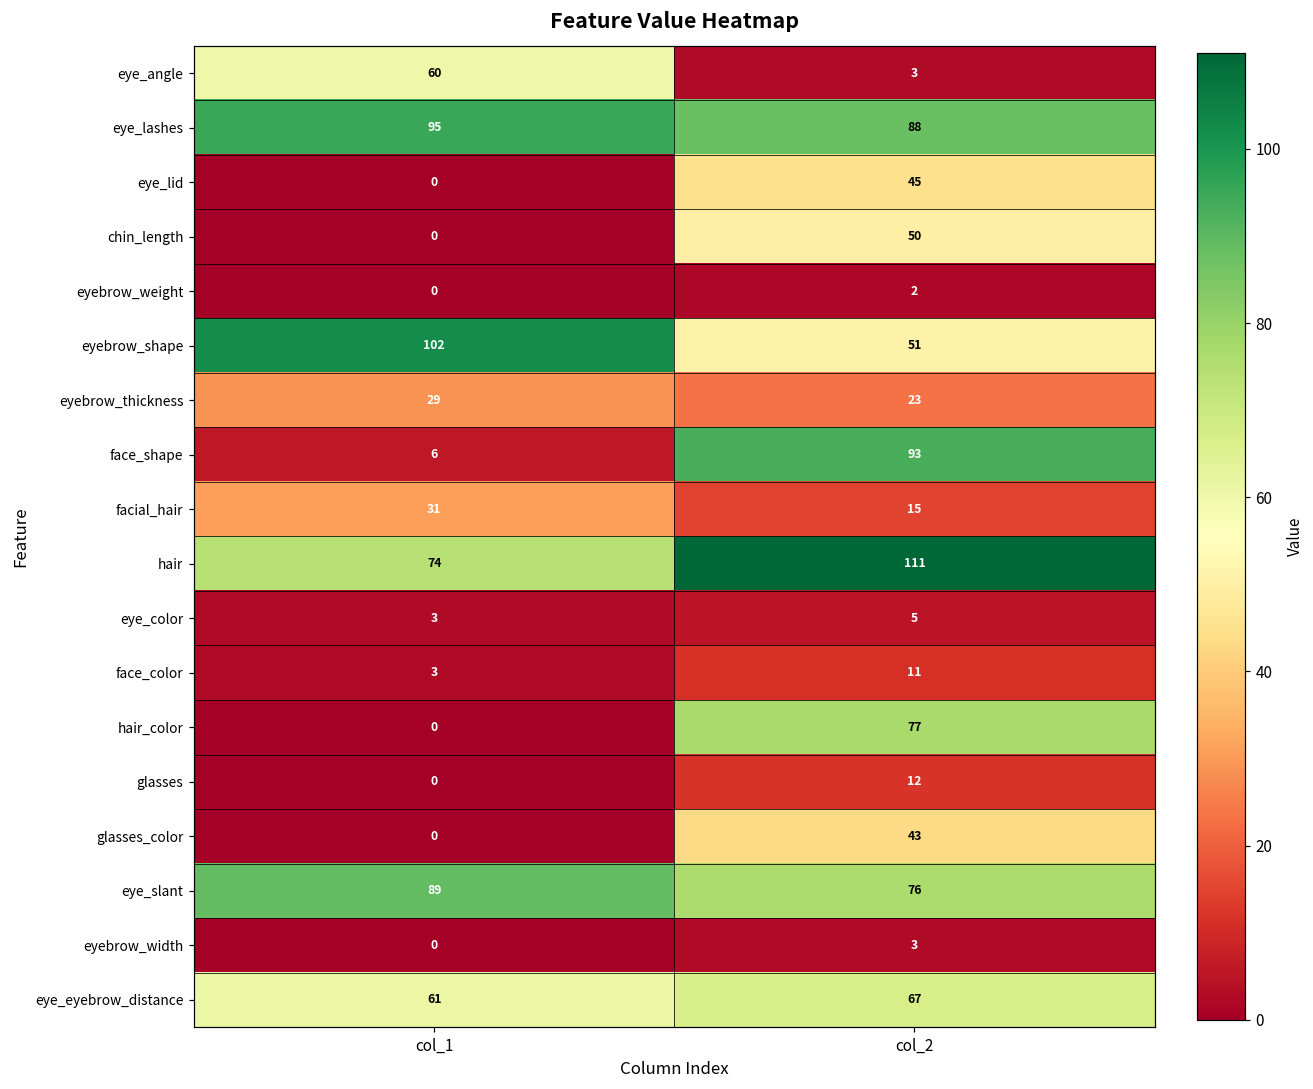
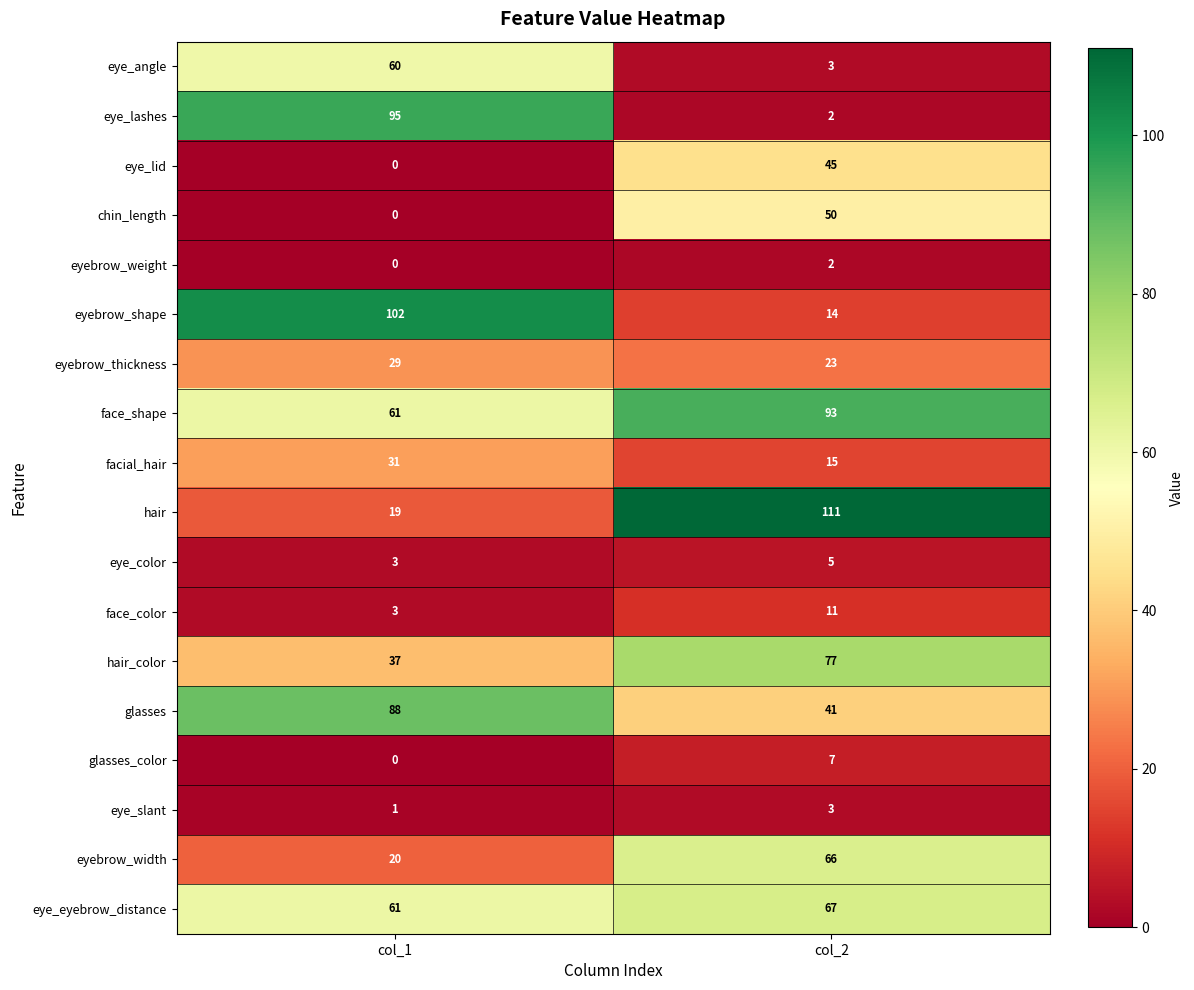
eye_lashes, col_2: 88 -> 2
eyebrow_shape, col_2: 51 -> 14
face_shape, col_1: 6 -> 61
hair, col_1: 74 -> 19
hair_color, col_1: 0 -> 37
glasses, col_1: 0 -> 88
glasses, col_2: 12 -> 41
glasses_color, col_2: 43 -> 7
eye_slant, col_1: 89 -> 1
eye_slant, col_2: 76 -> 3
eyebrow_width, col_1: 0 -> 20
eyebrow_width, col_2: 3 -> 66
